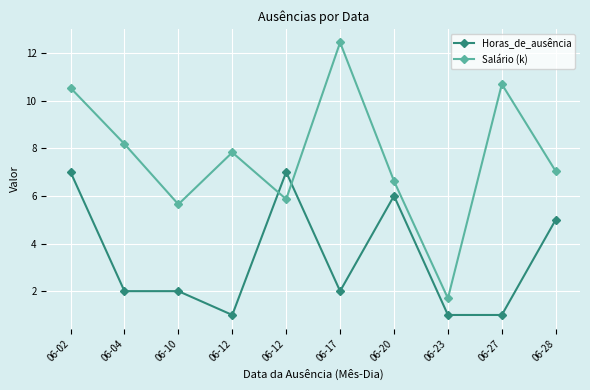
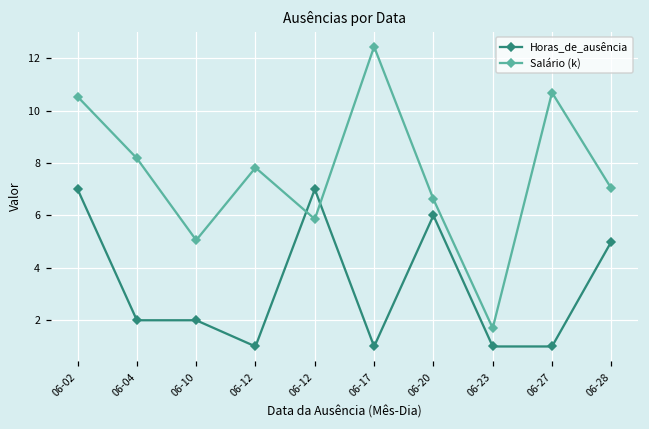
Salário (k), 06-10: 5.6 -> 5.1
Horas_de_ausência, 06-17: 2 -> 1
